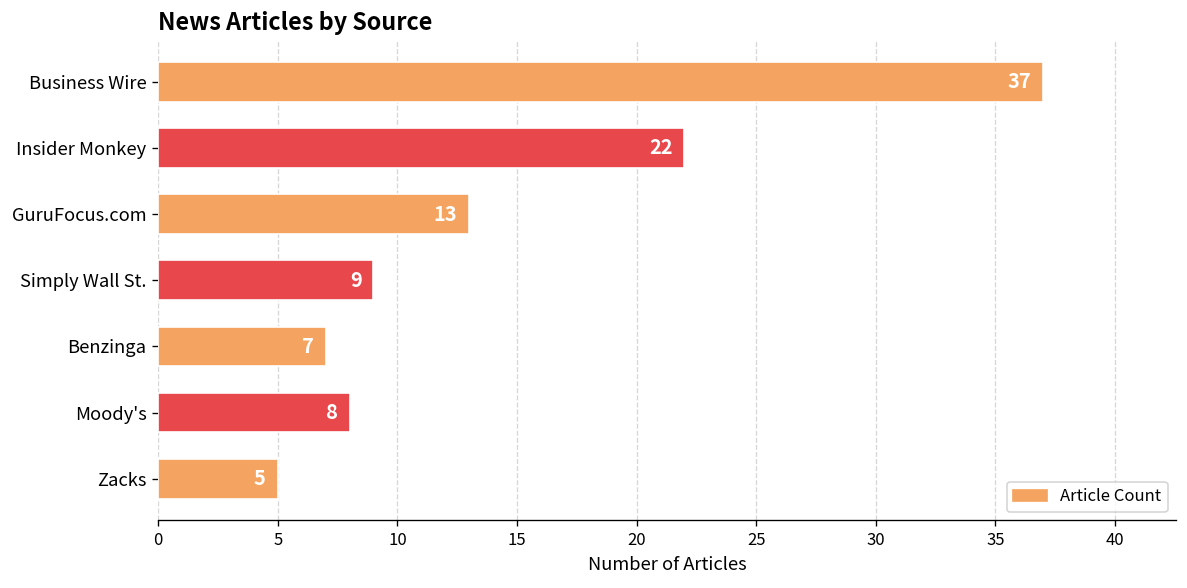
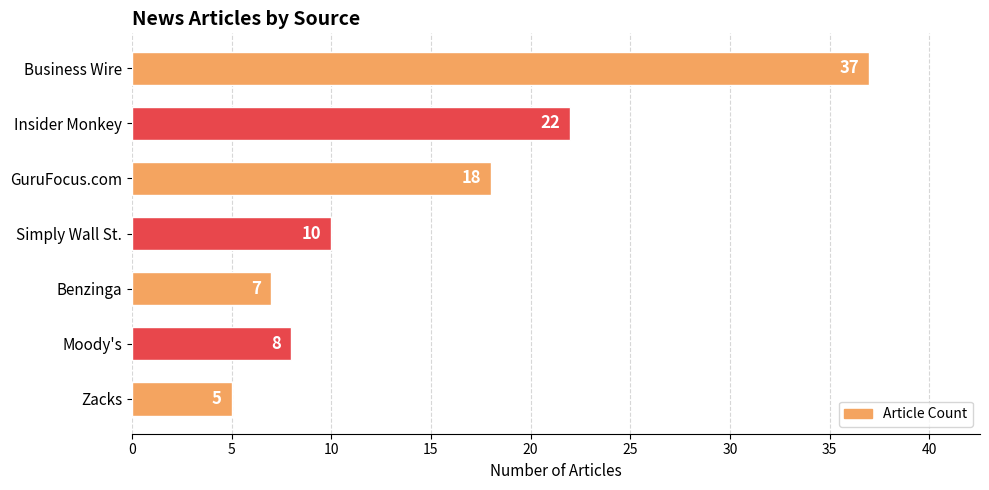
GuruFocus.com: 13 -> 18
Simply Wall St.: 9 -> 10
